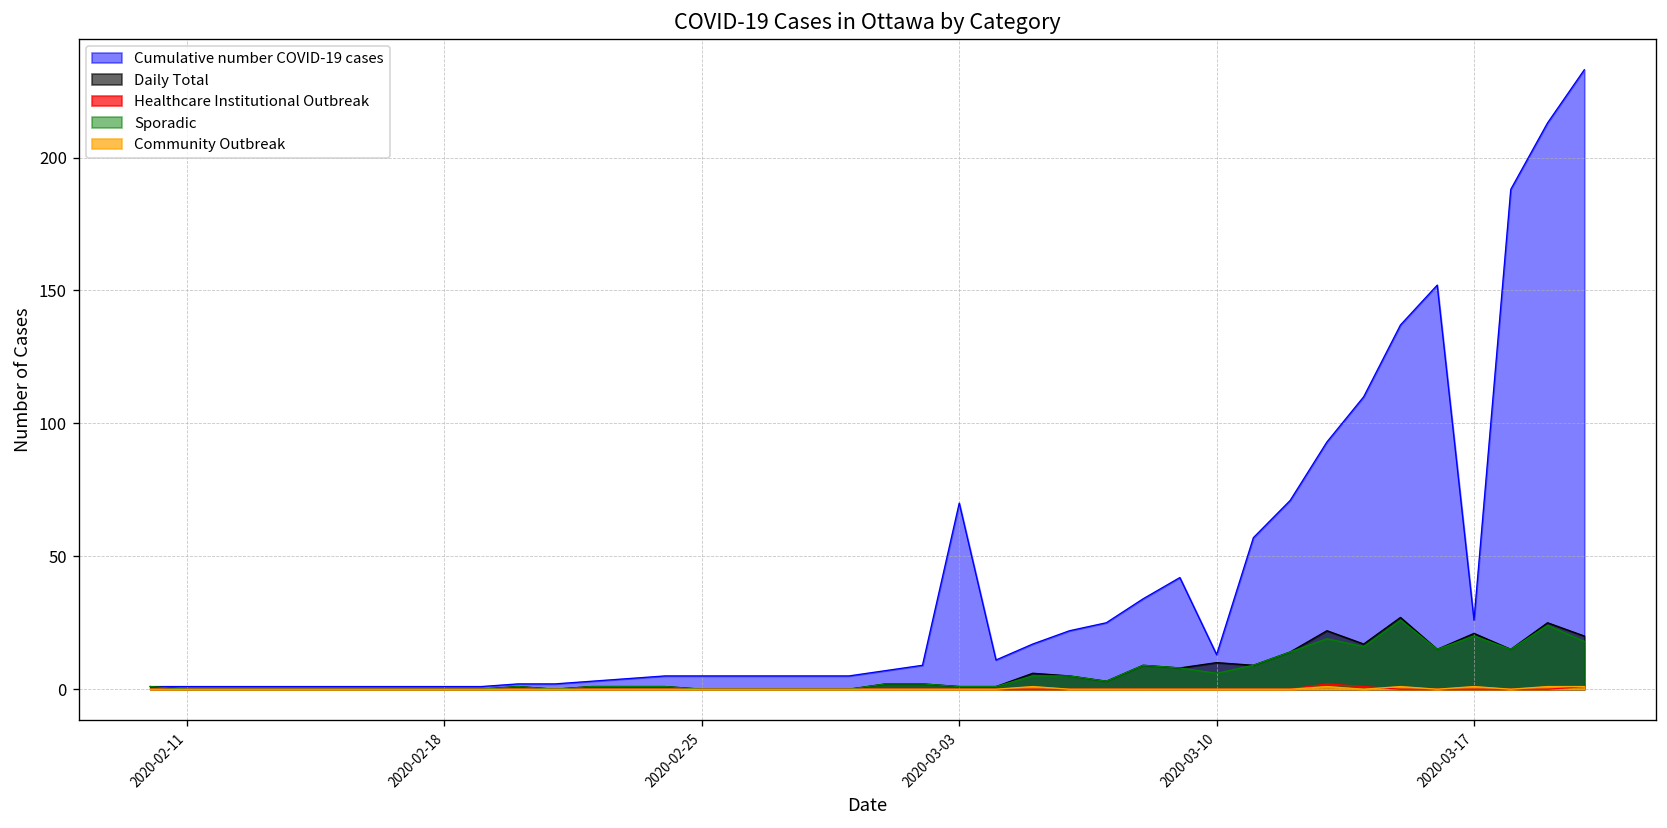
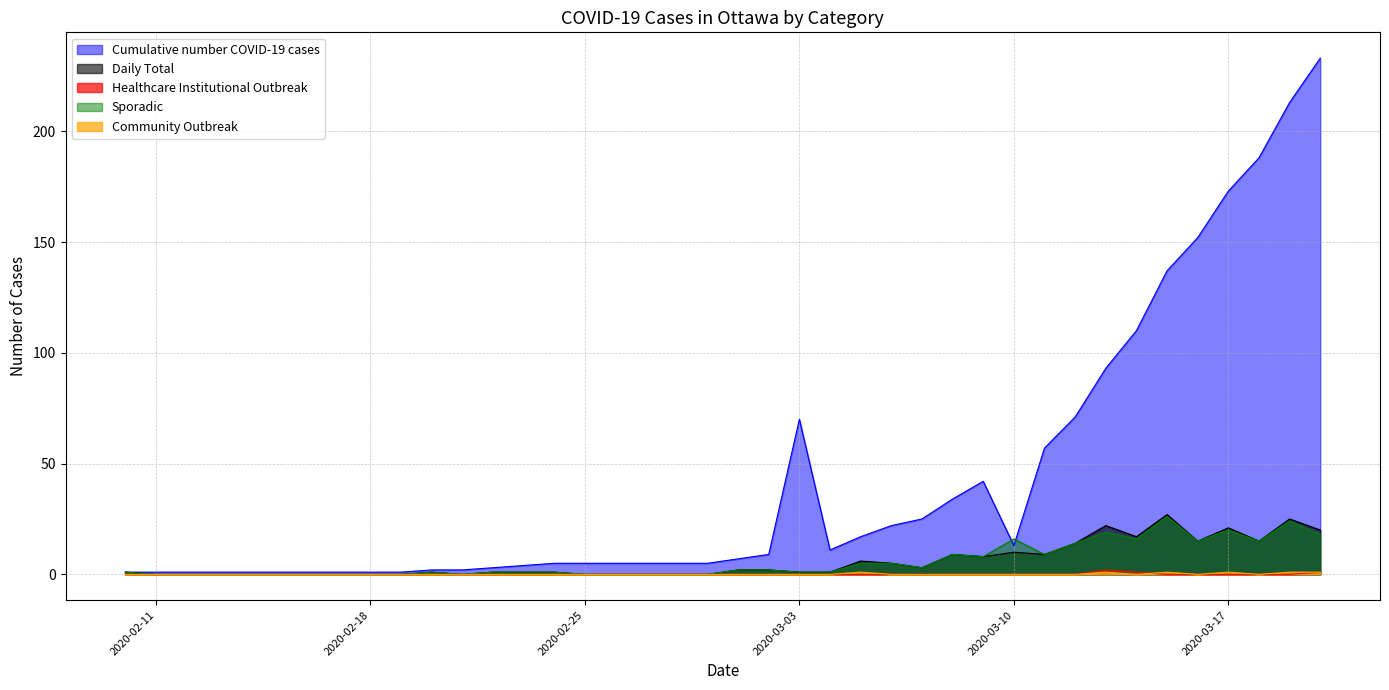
Sporadic, 2020-03-10: 6 -> 16
Cumulative number COVID-19 cases, 2020-03-17: 26 -> 173
